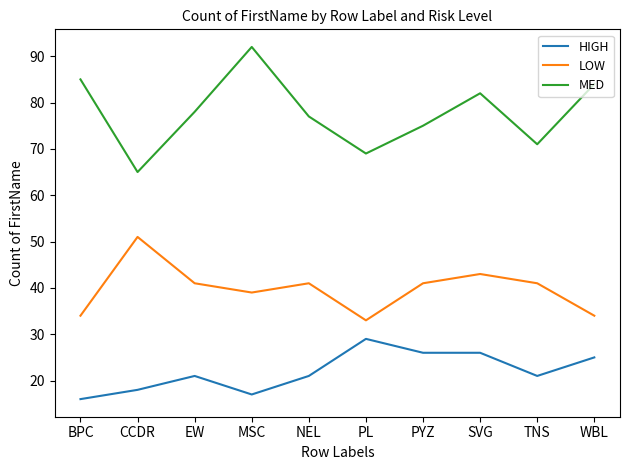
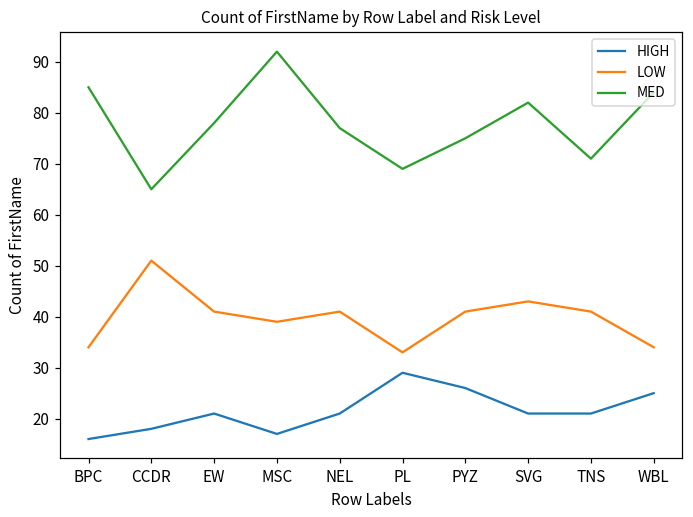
HIGH, SVG: 26 -> 21
